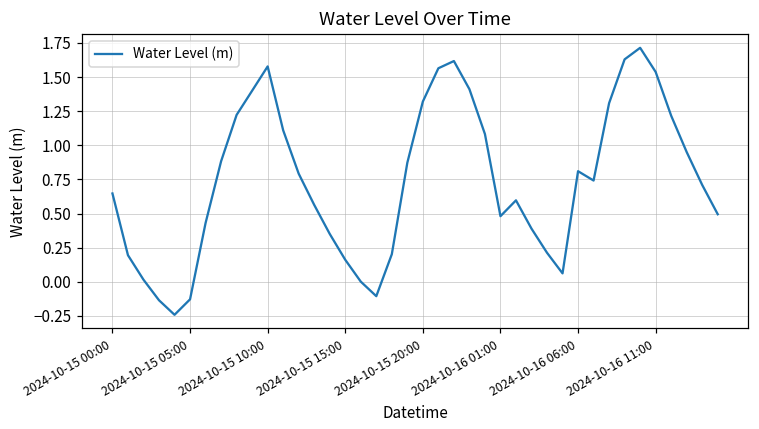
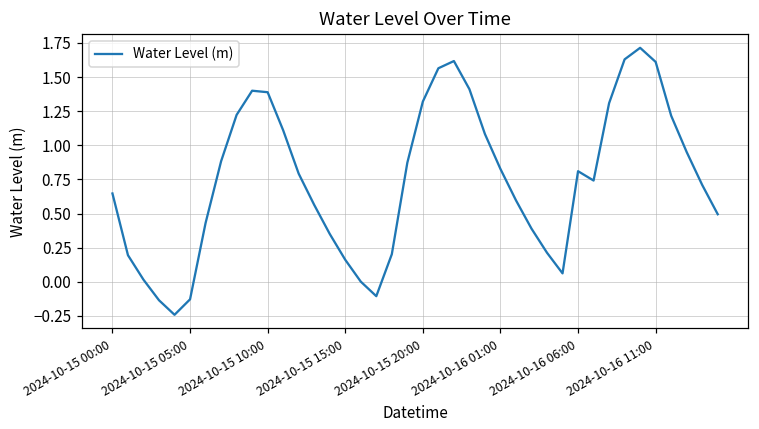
2024-10-15 10:00: 1.58 -> 1.39
2024-10-16 01:00: 0.48 -> 0.83
2024-10-16 11:00: 1.54 -> 1.61
